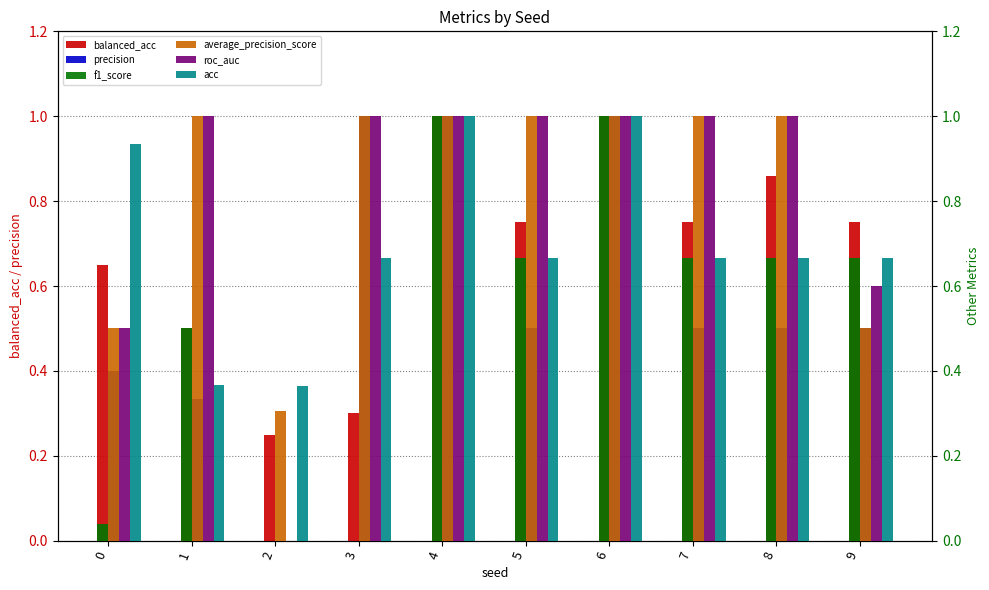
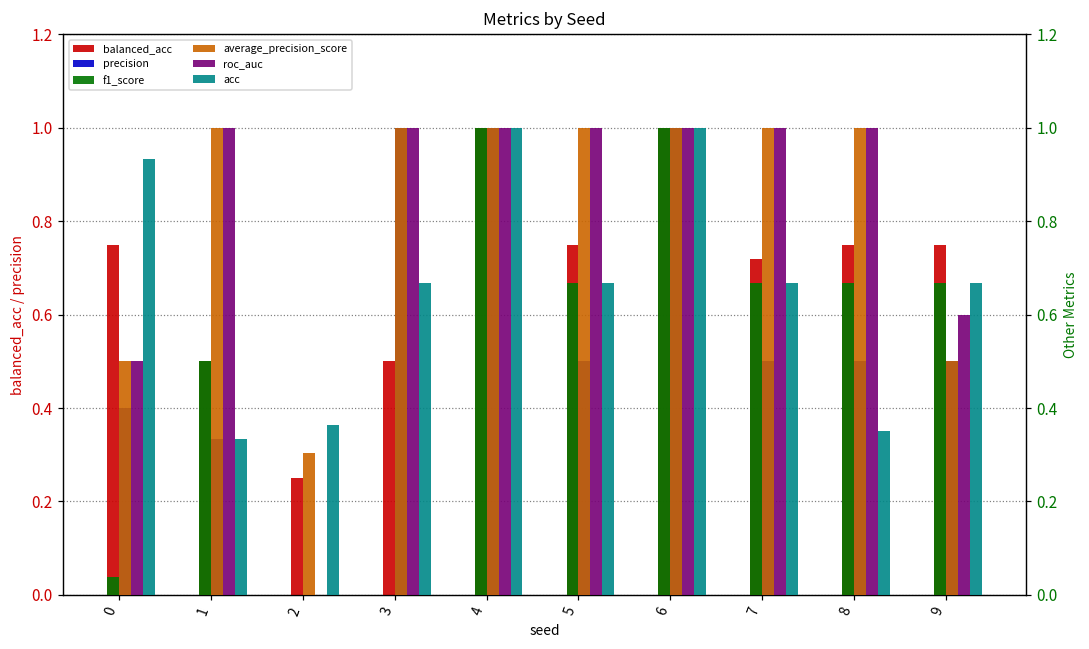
balanced_acc, 0: 0.65 -> 0.75
balanced_acc, 3: 0.3 -> 0.5
balanced_acc, 7: 0.75 -> 0.72
balanced_acc, 8: 0.86 -> 0.75
acc, 1: 0.37 -> 0.33
acc, 8: 0.67 -> 0.35
